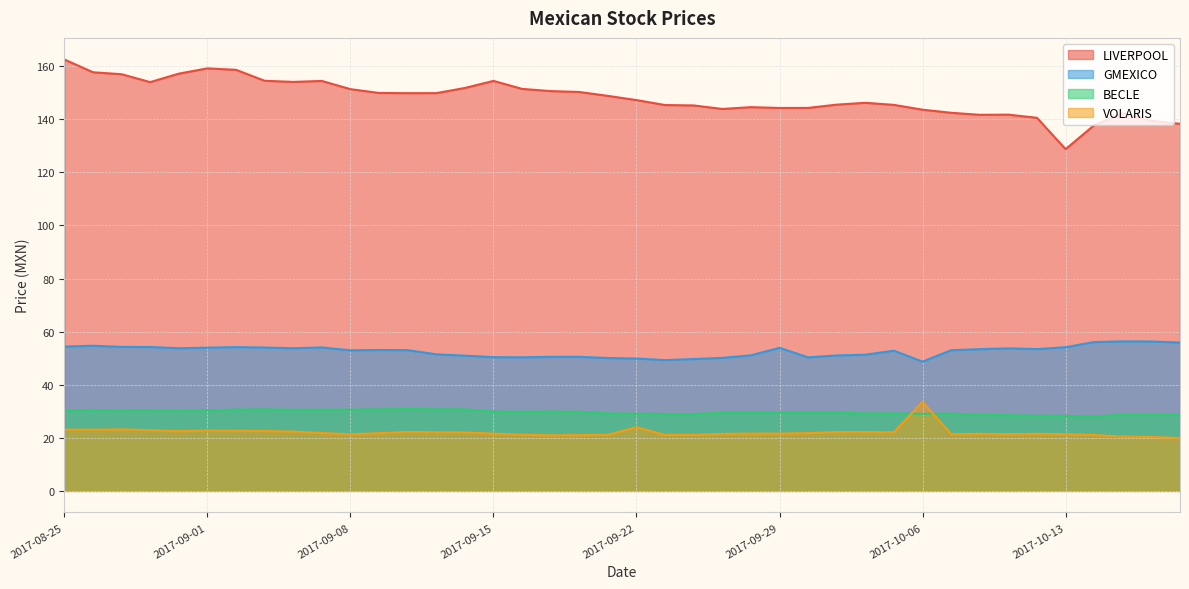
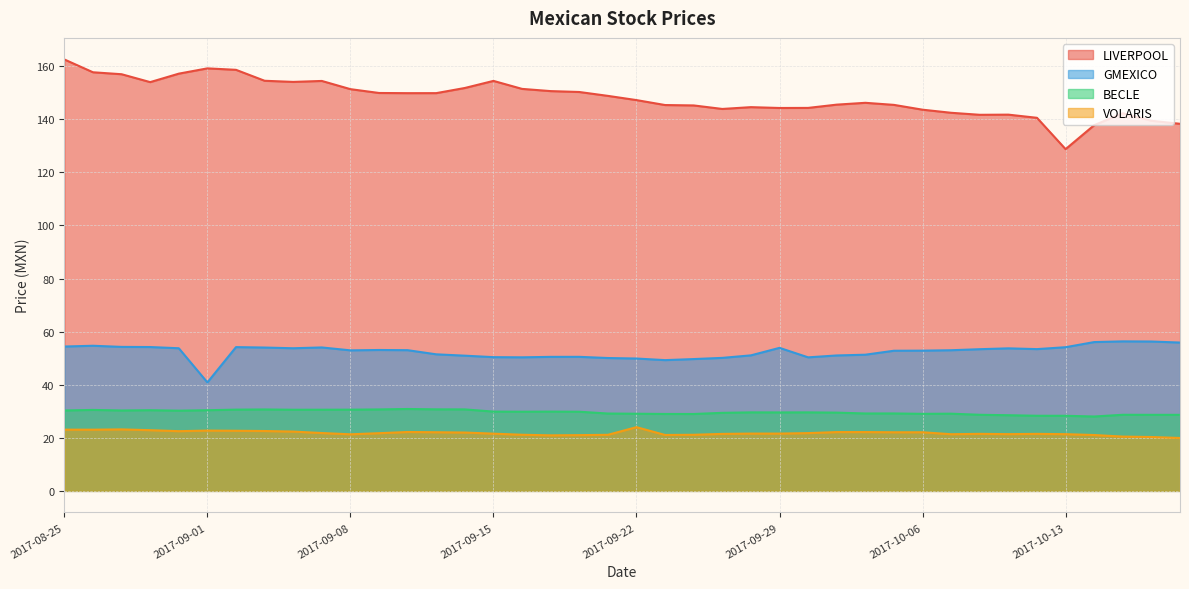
GMEXICO, 2017-09-01: 54 -> 41
GMEXICO, 2017-10-06: 49 -> 53
VOLARIS, 2017-10-06: 34 -> 22
